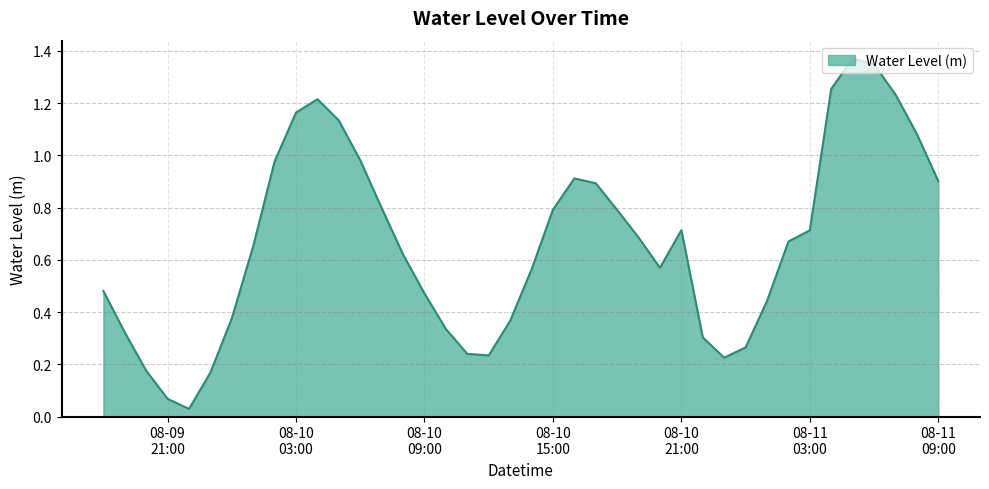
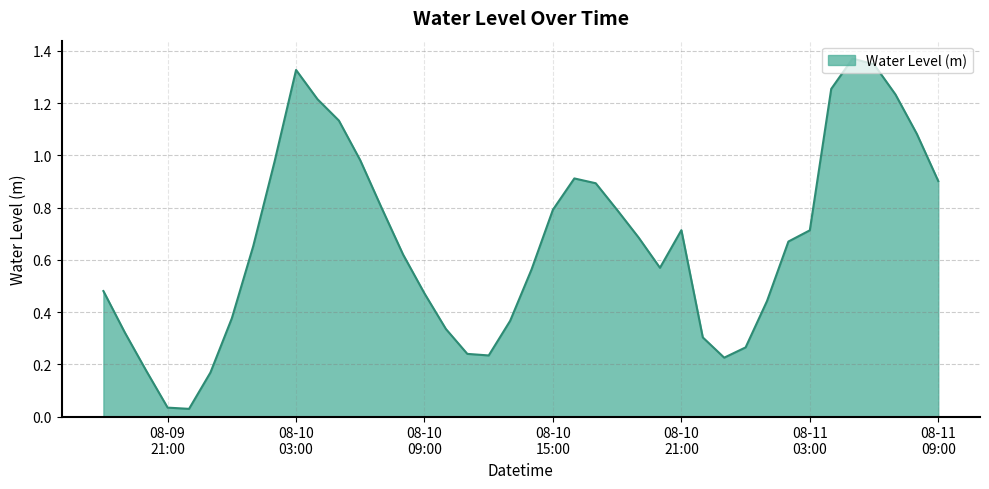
08-09 21:00: 0.07 -> 0.03
08-10 03:00: 1.16 -> 1.33
